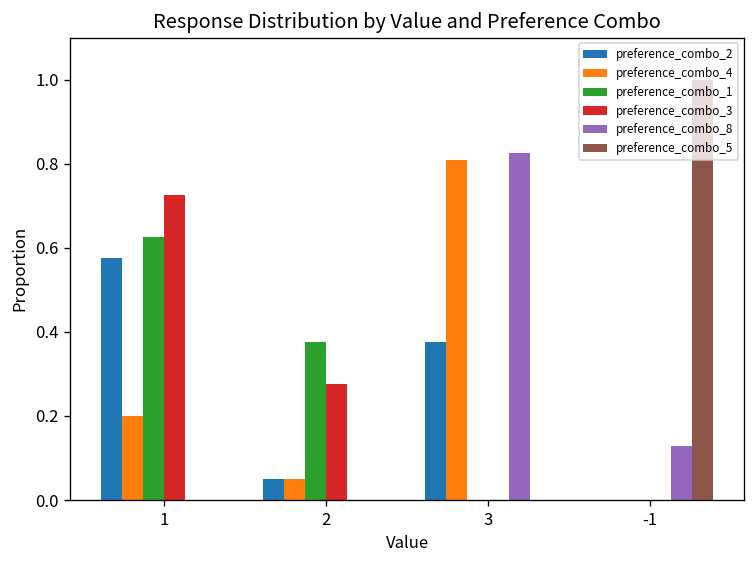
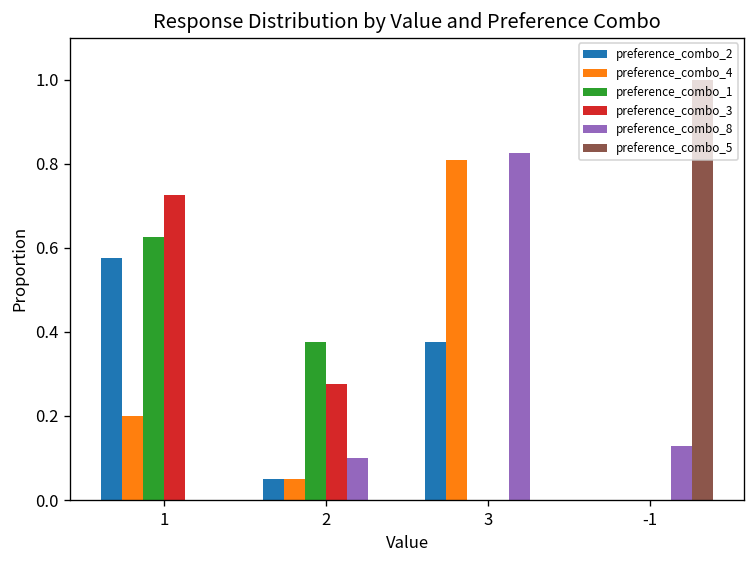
preference_combo_8, 2: 0.0 -> 0.1
